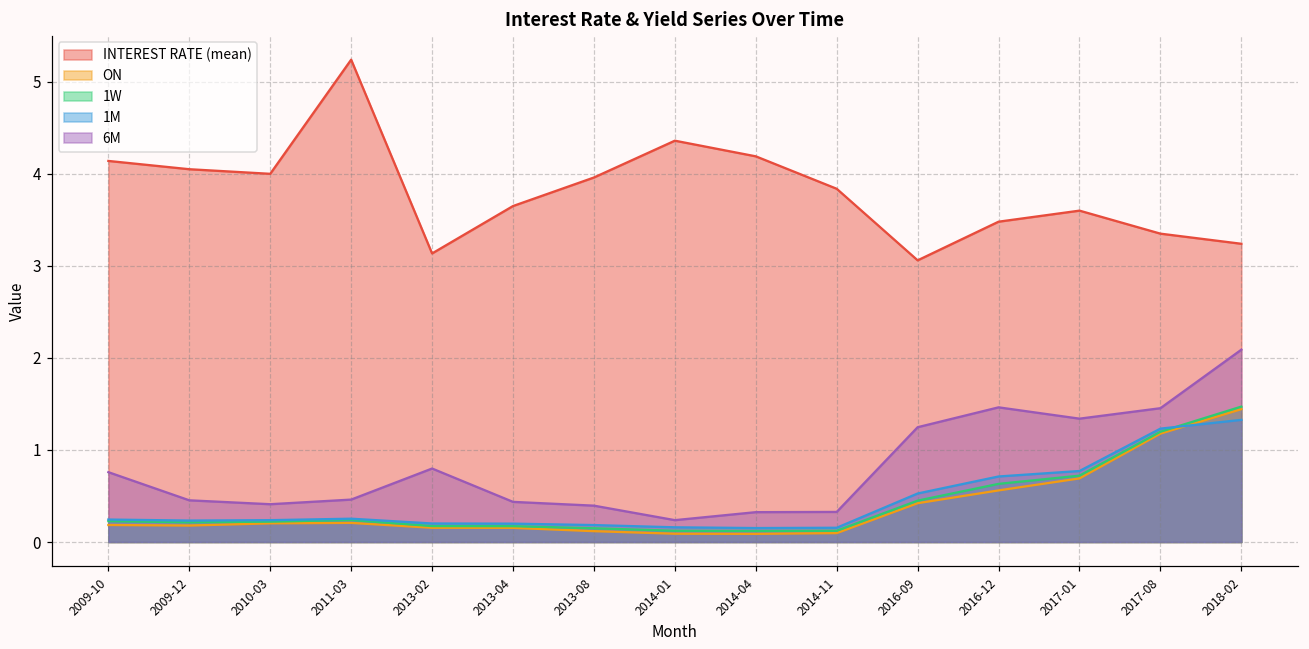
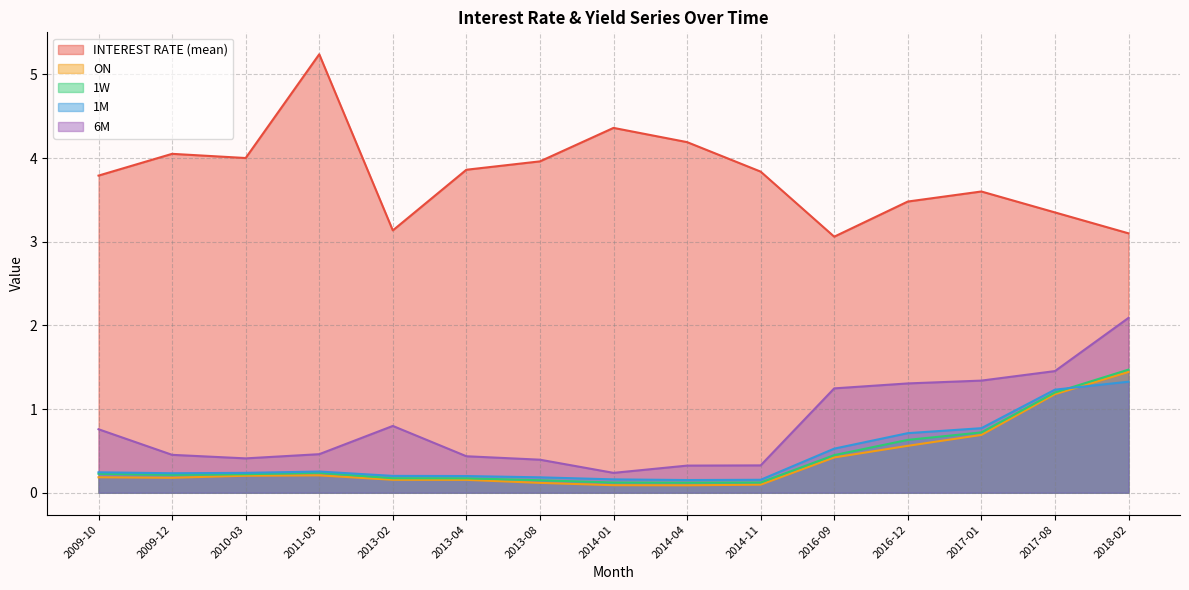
INTEREST RATE (mean), 2009-10: 4.1 -> 3.8
INTEREST RATE (mean), 2013-04: 3.7 -> 3.9
6M, 2016-12: 1.5 -> 1.3
INTEREST RATE (mean), 2018-02: 3.2 -> 3.1
